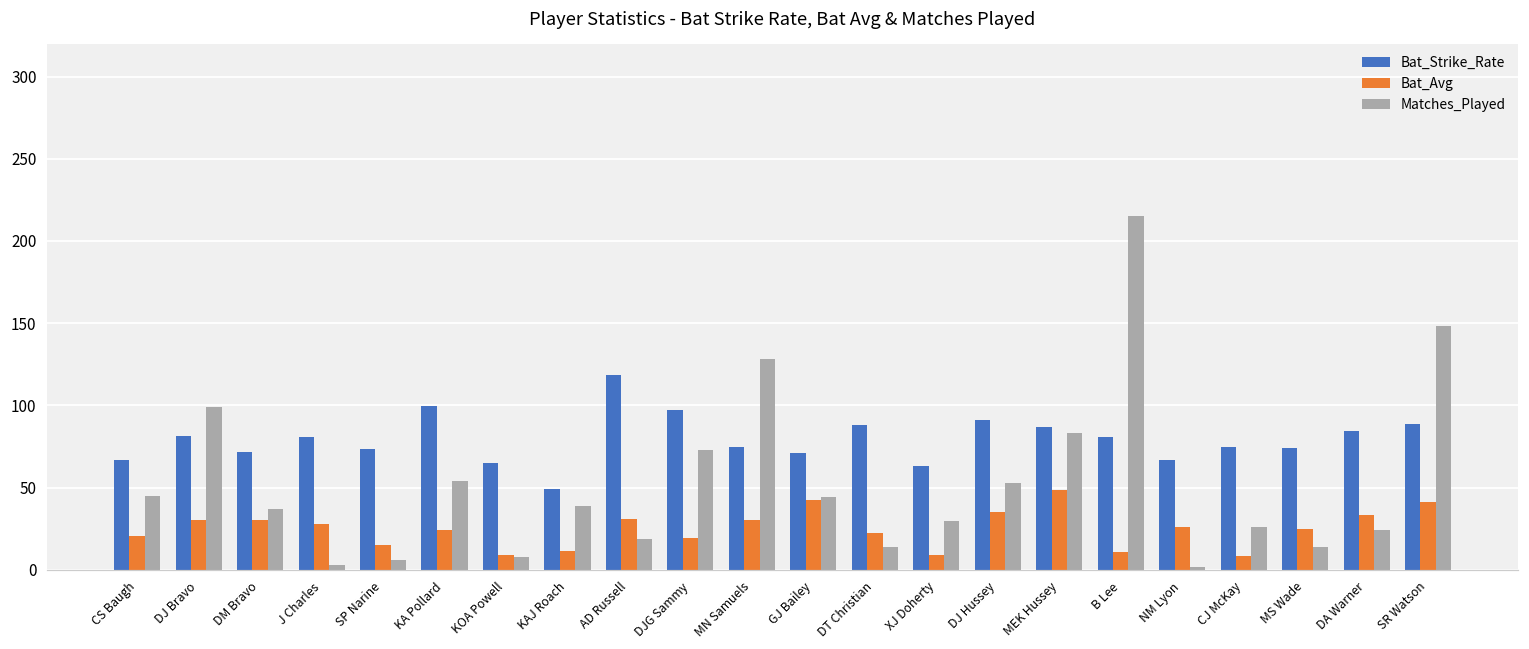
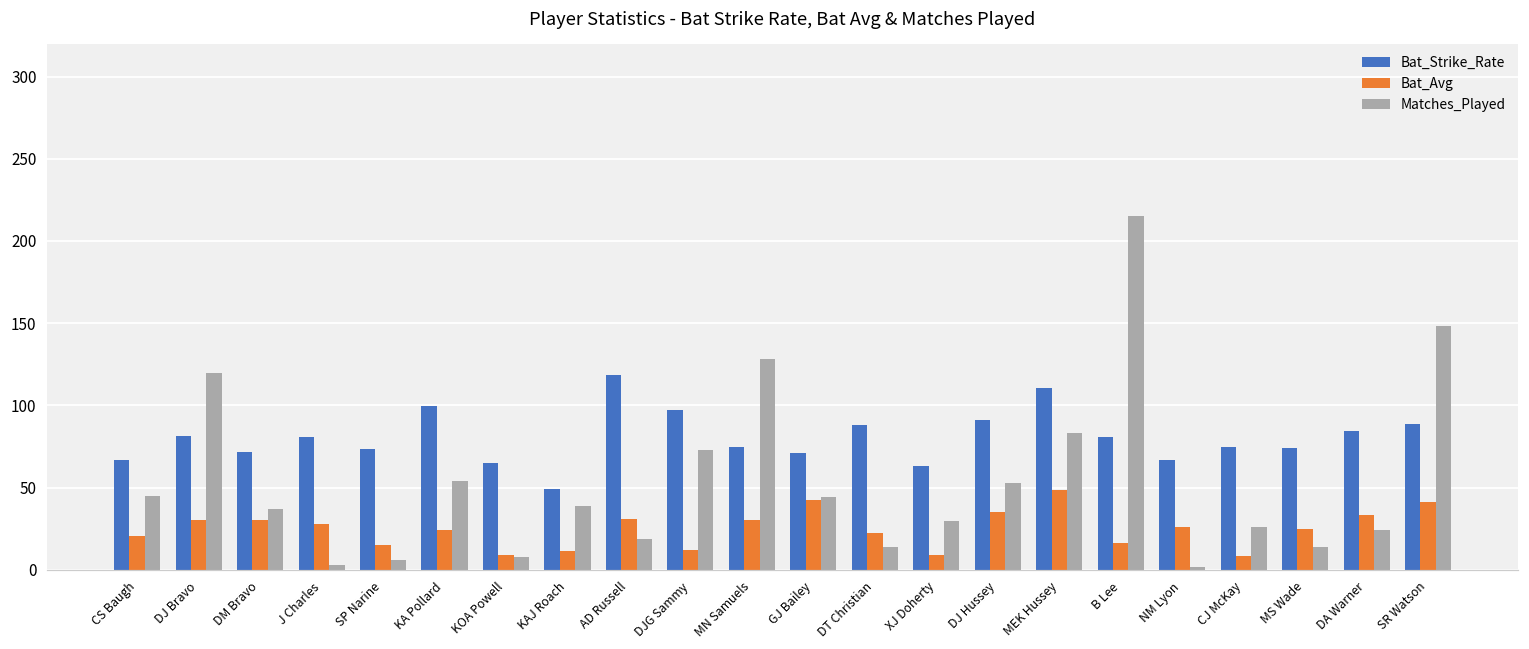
Matches_Played, DJ Bravo: 99 -> 120
Bat_Avg, DJG Sammy: 19 -> 12
Bat_Strike_Rate, MEK Hussey: 87 -> 111
Bat_Avg, B Lee: 11 -> 16
